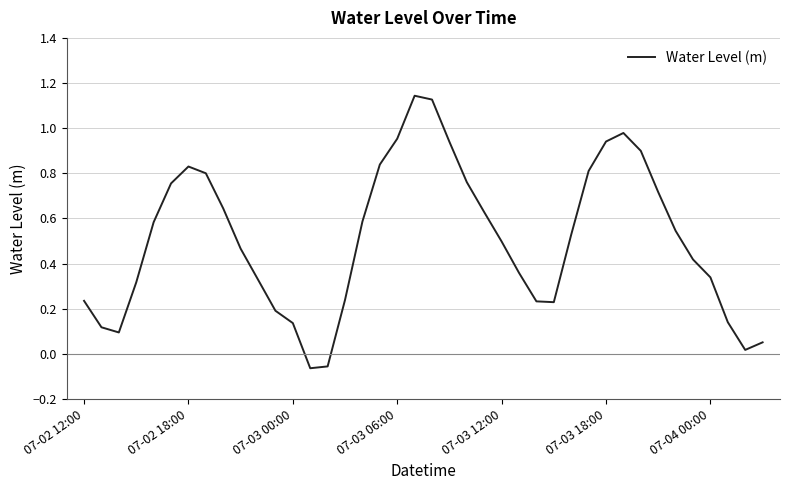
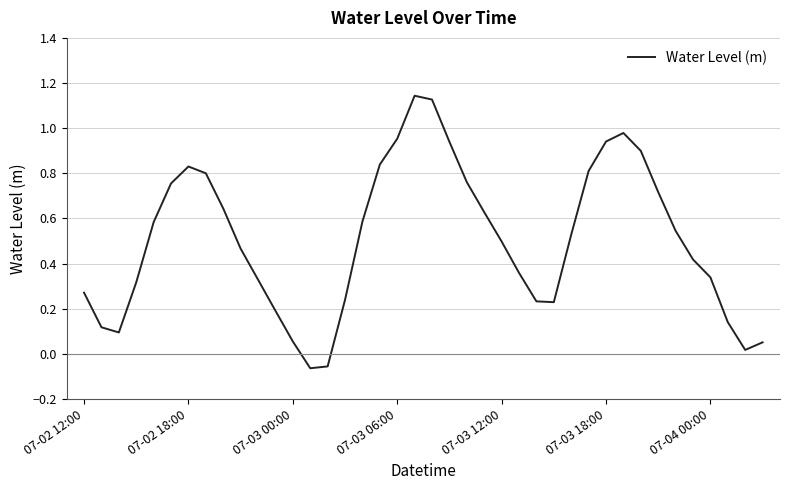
07-02 12:00: 0.23 -> 0.27
07-03 00:00: 0.14 -> 0.05
